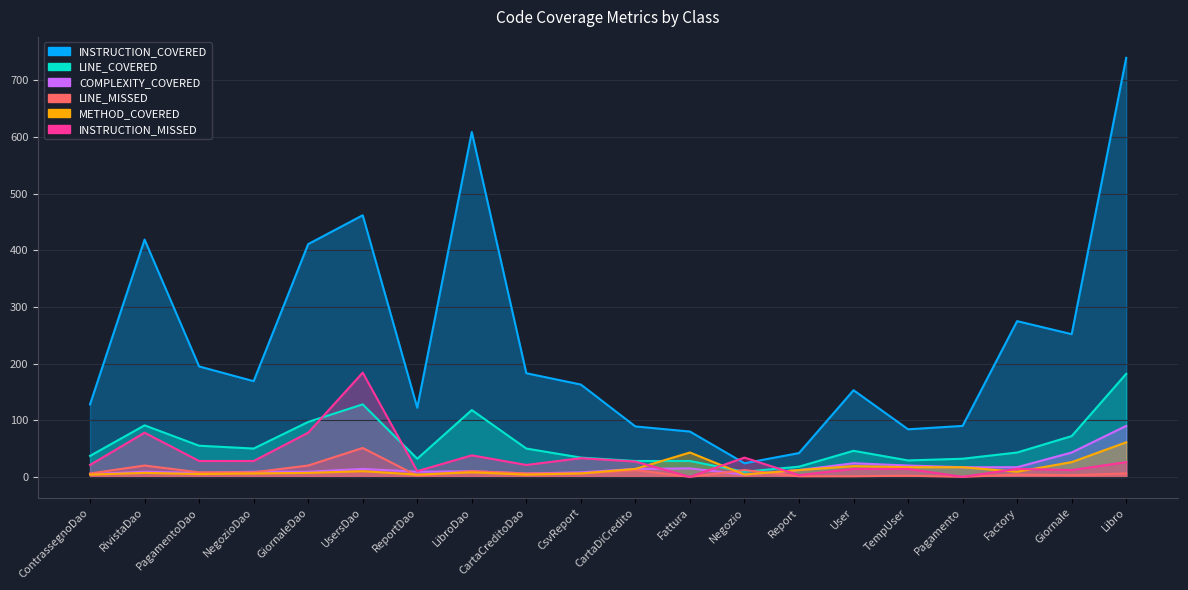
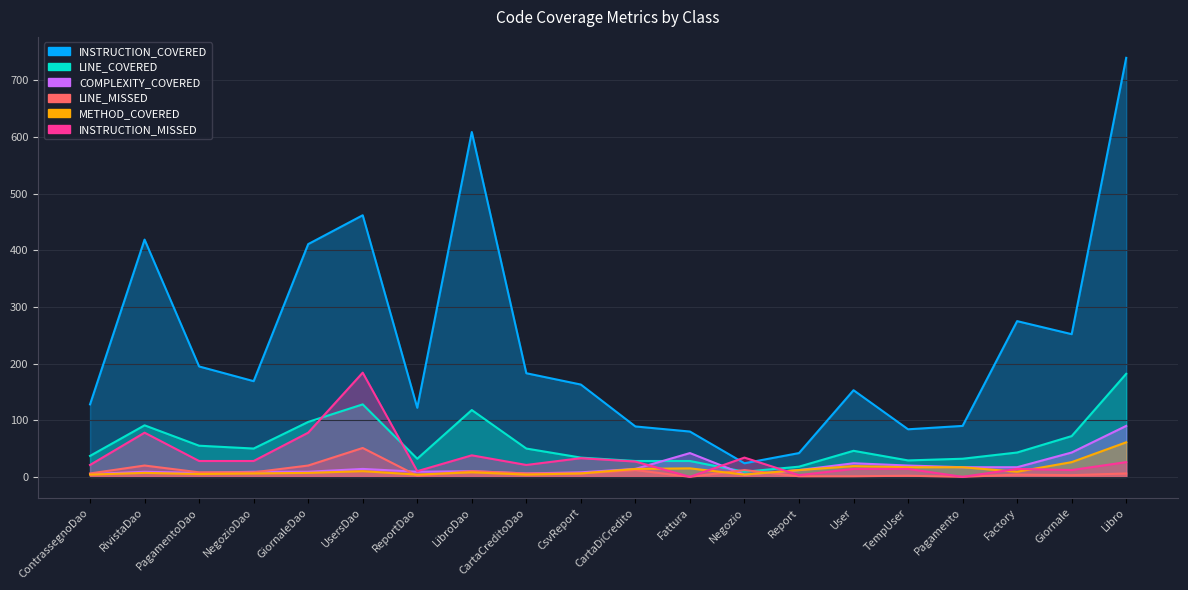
COMPLEXITY_COVERED, Fattura: 20 -> 40
METHOD_COVERED, Fattura: 40 -> 20
